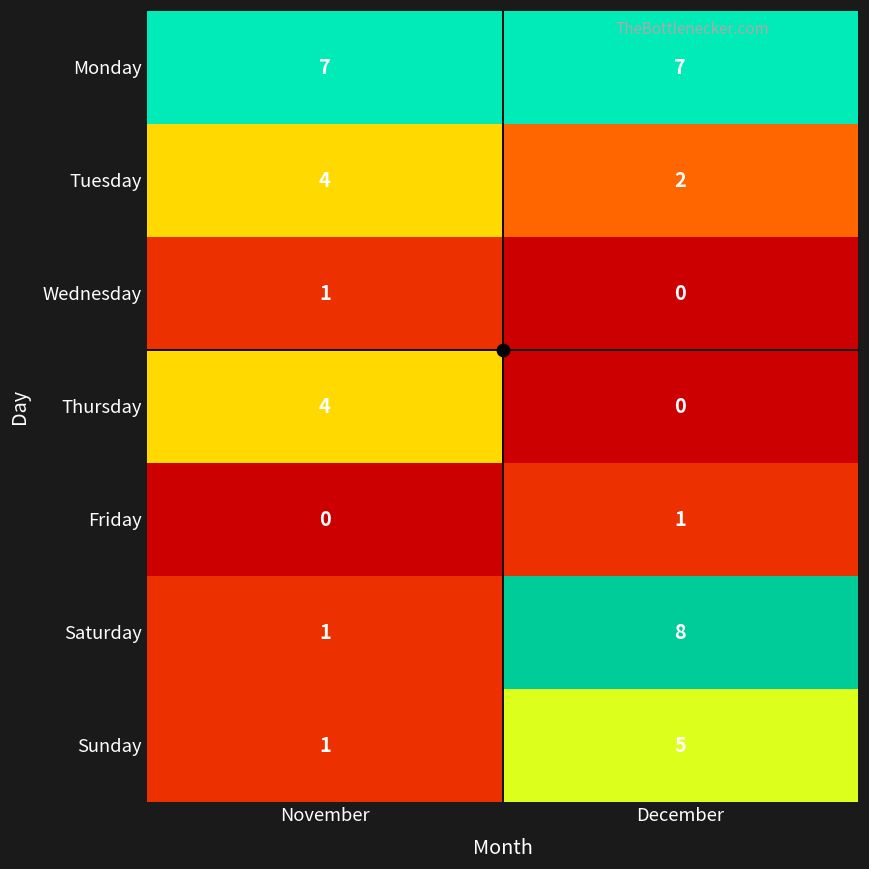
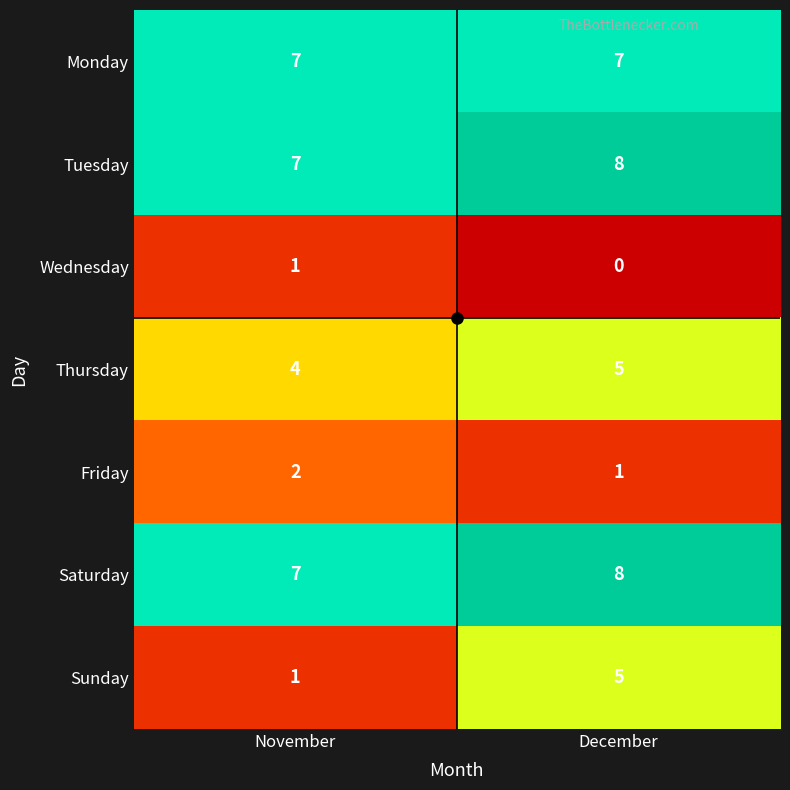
Tuesday, November: 4 -> 7
Tuesday, December: 2 -> 8
Thursday, December: 0 -> 5
Friday, November: 0 -> 2
Saturday, November: 1 -> 7
